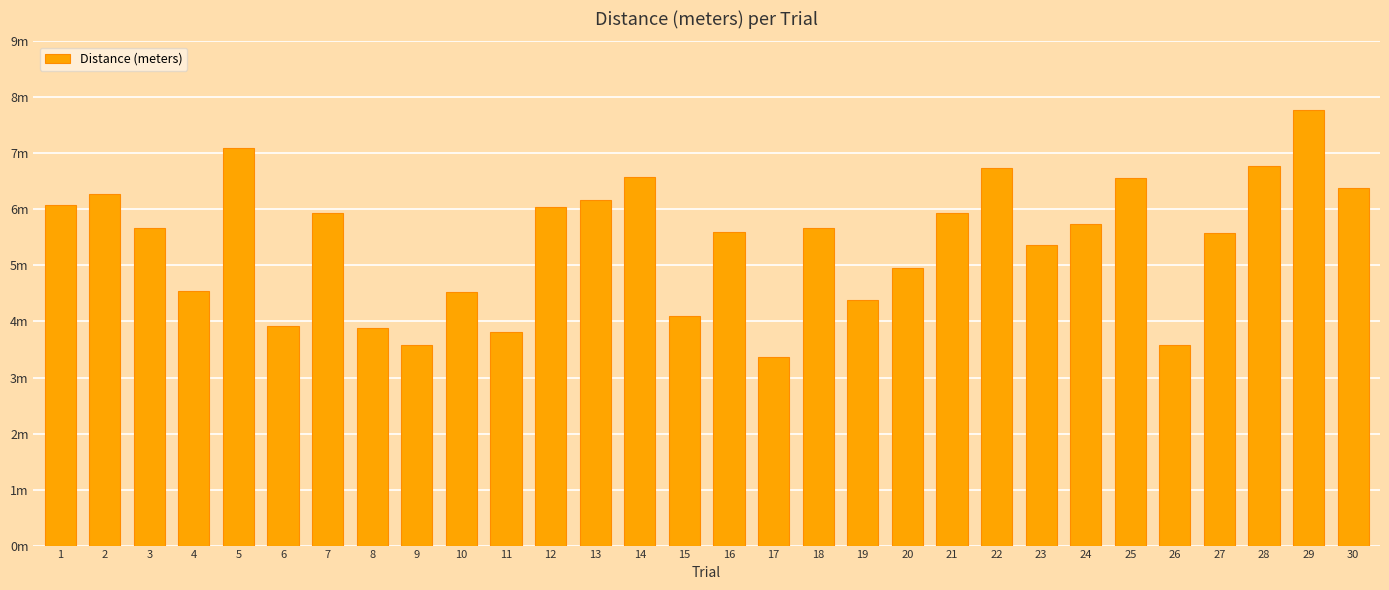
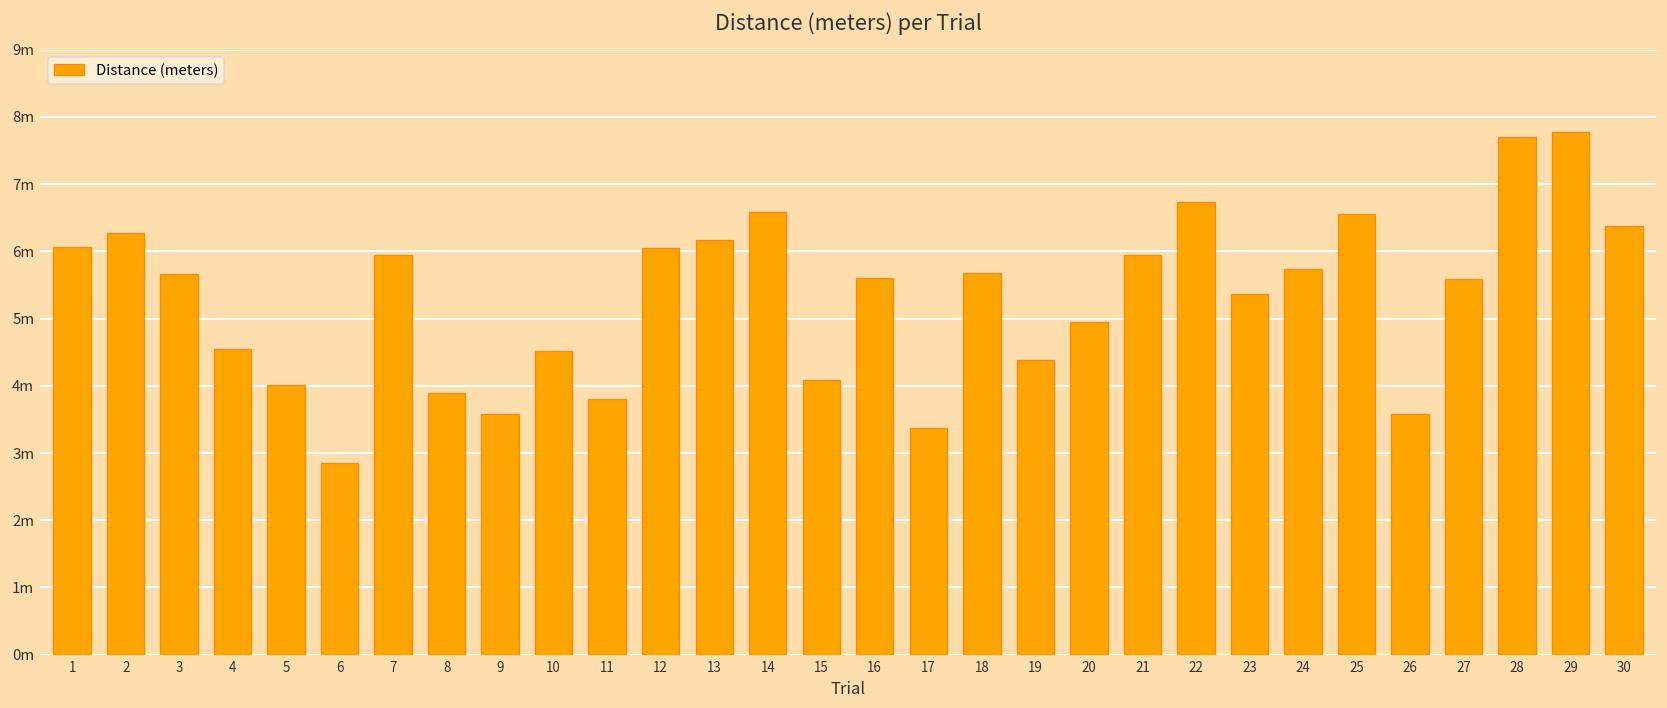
5: 7.1m -> 4.0m
6: 3.9m -> 2.9m
28: 6.8m -> 7.7m
